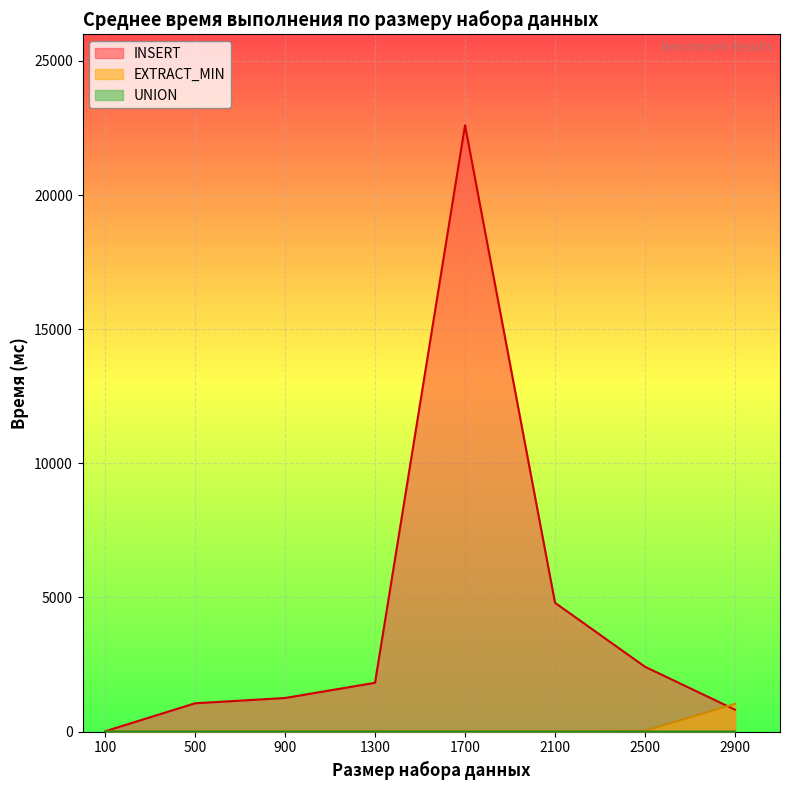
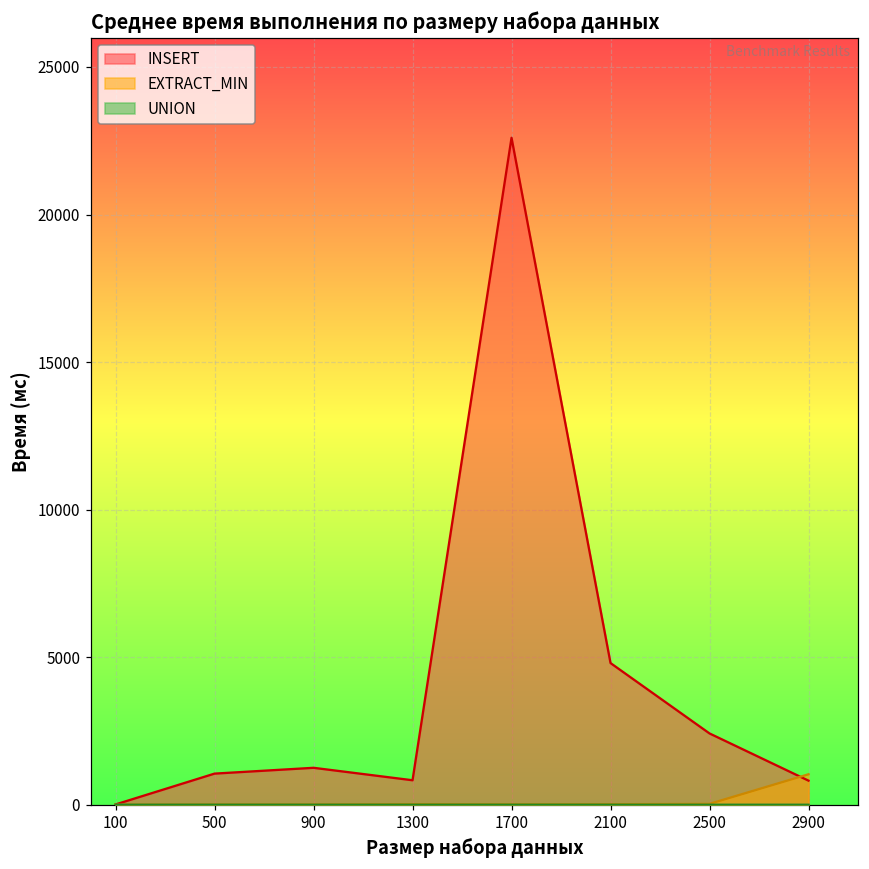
INSERT, 1300: 1800 -> 800
